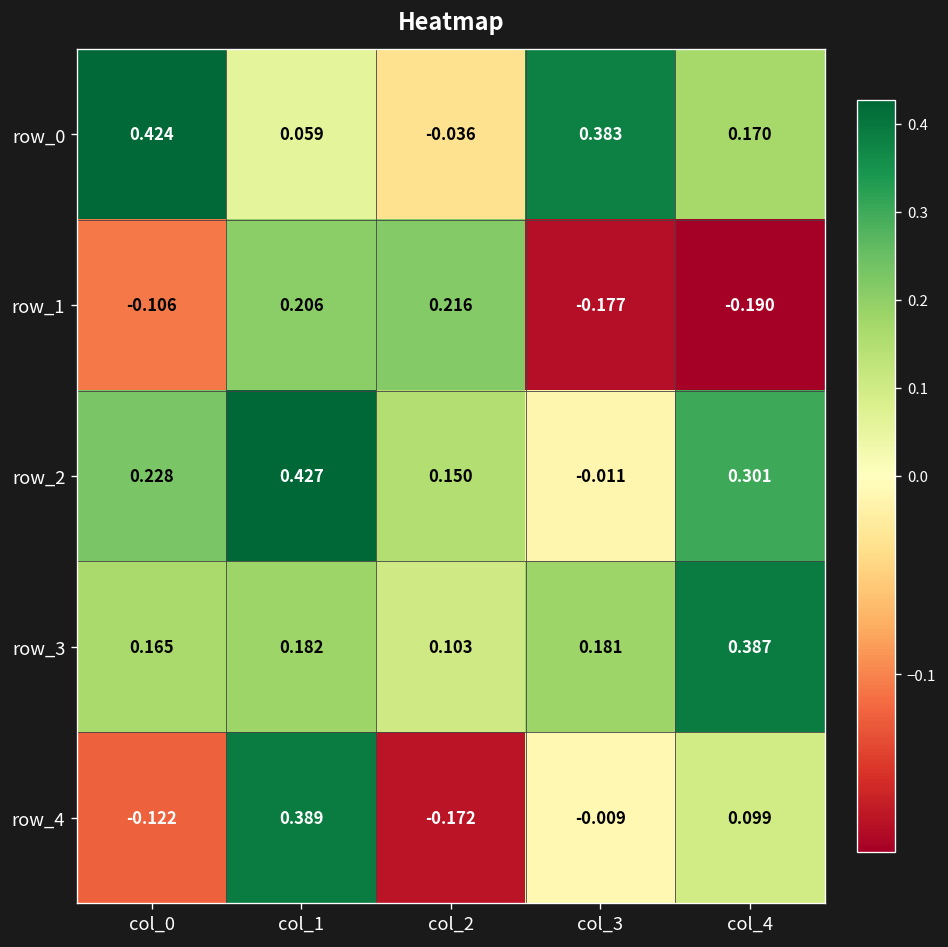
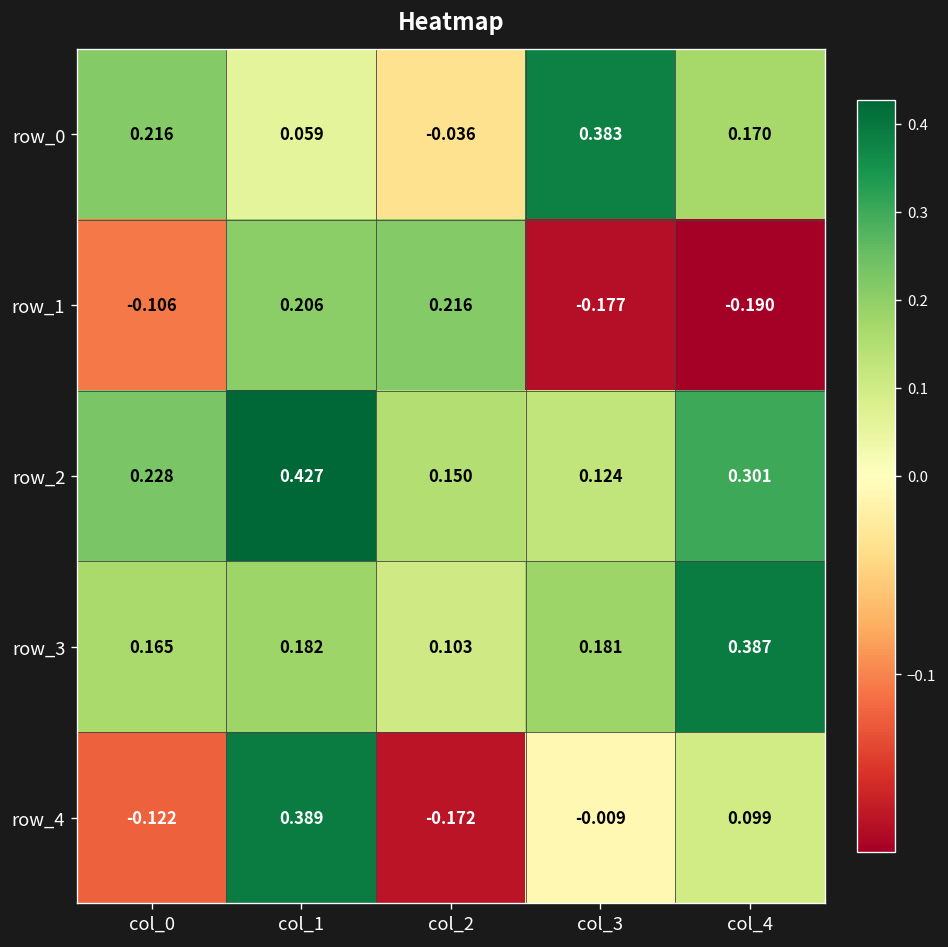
row_0, col_0: 0.424 -> 0.216
row_2, col_3: -0.011 -> 0.124
